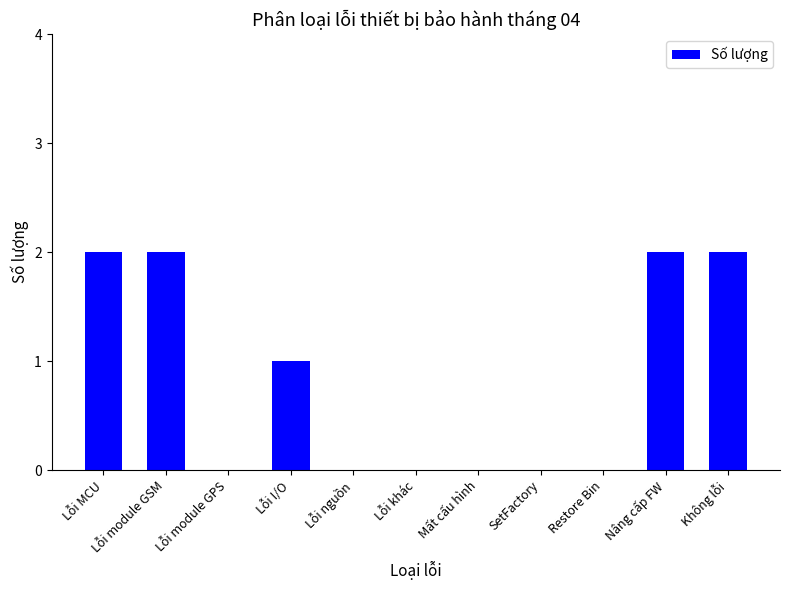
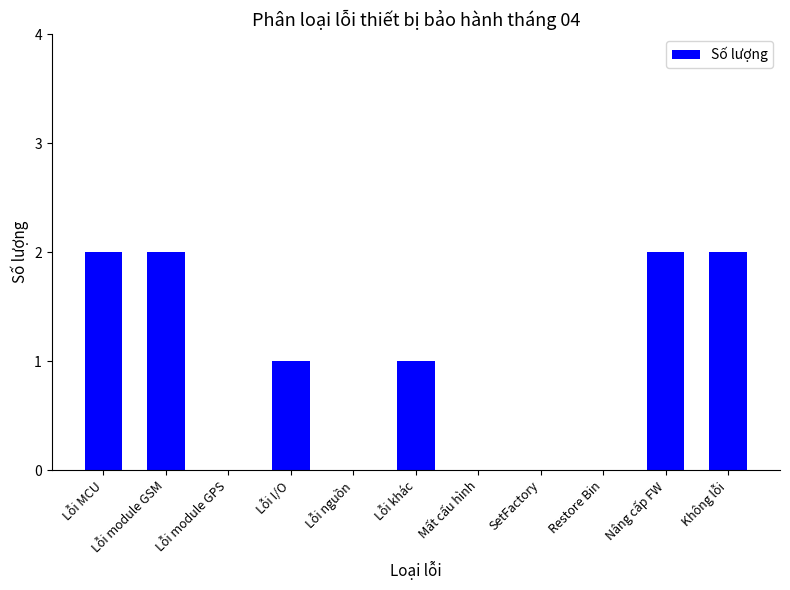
Lỗi khác: 0 -> 1
